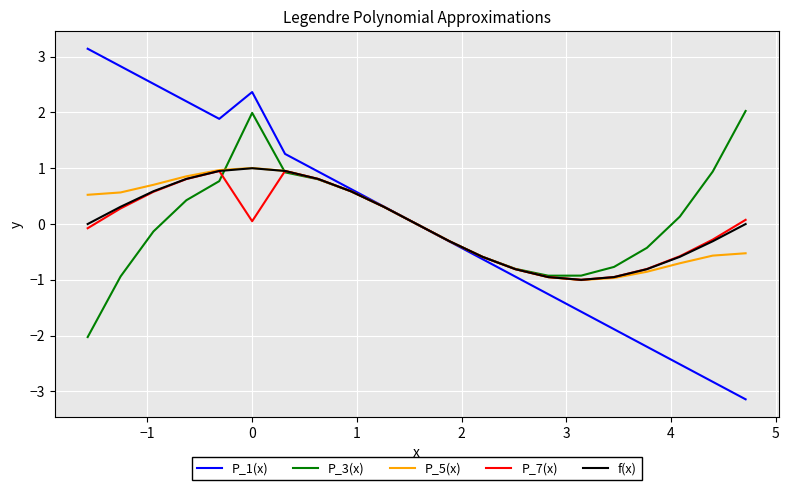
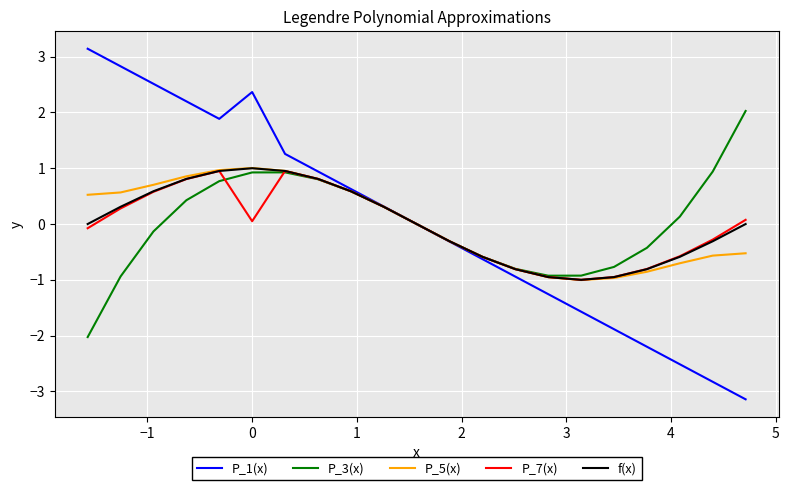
P_3(x), 0: 2.0 -> 0.9
